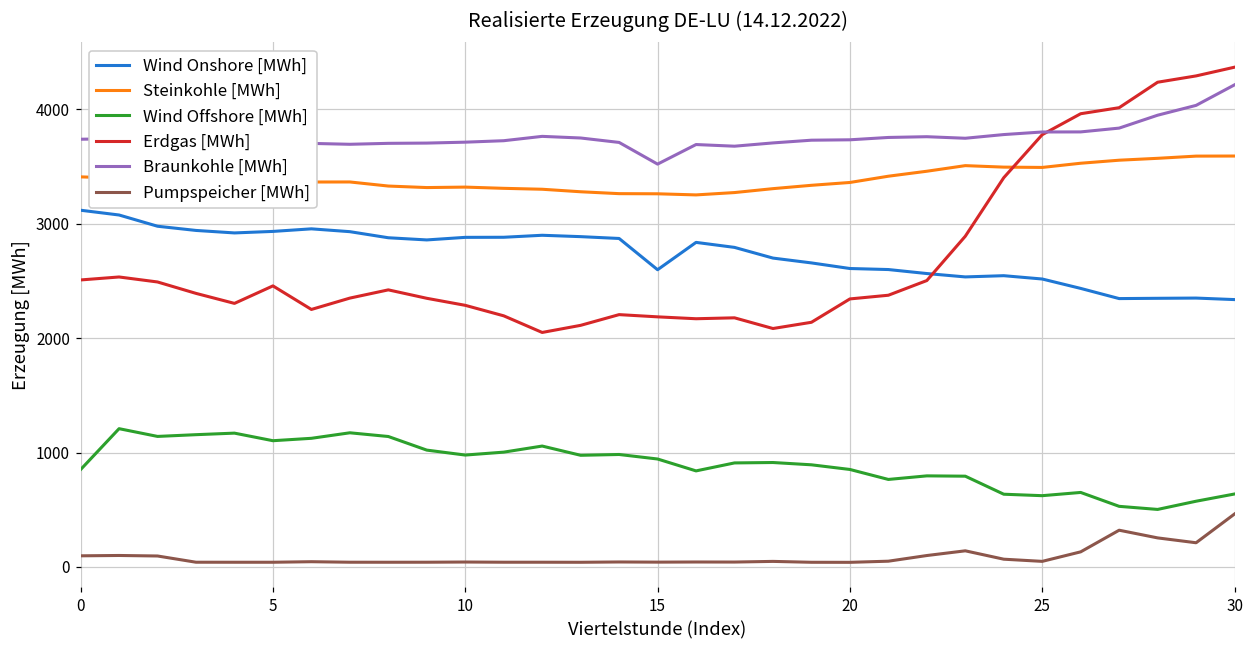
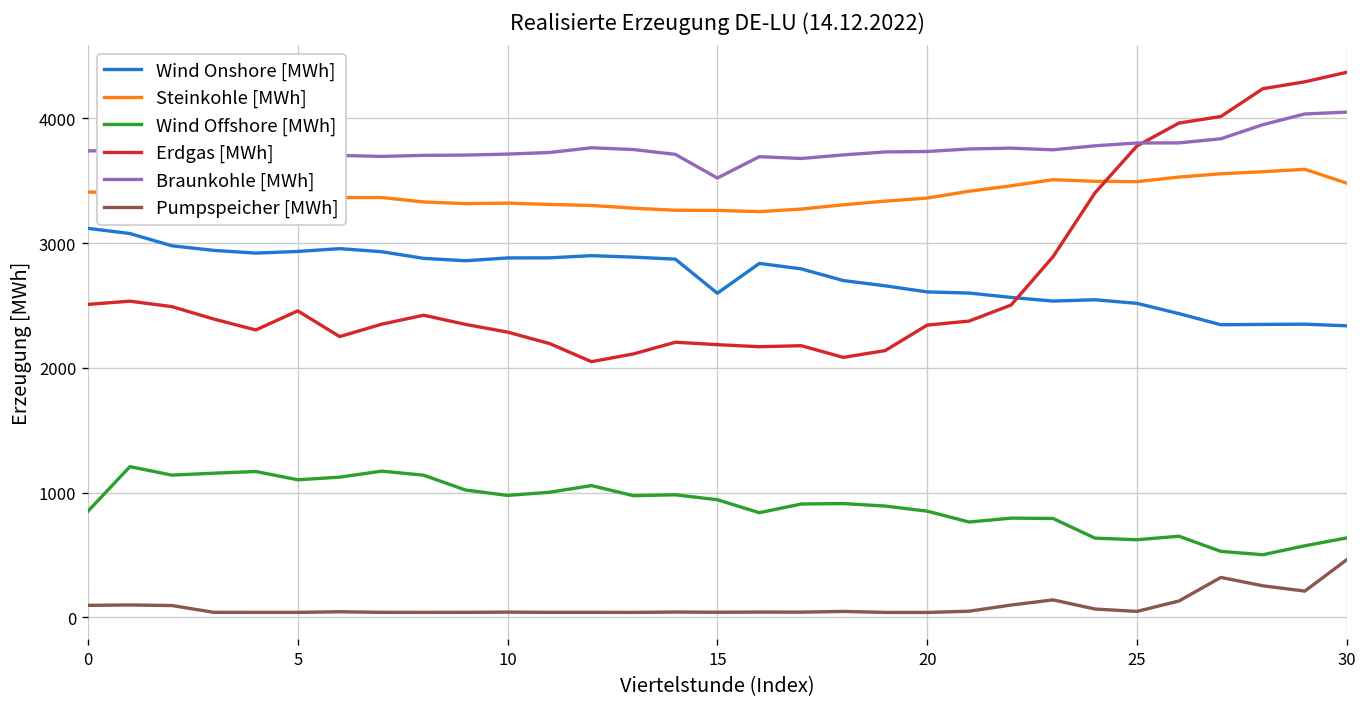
Steinkohle [MWh], 30: 3590 -> 3480
Braunkohle [MWh], 30: 4220 -> 4050
